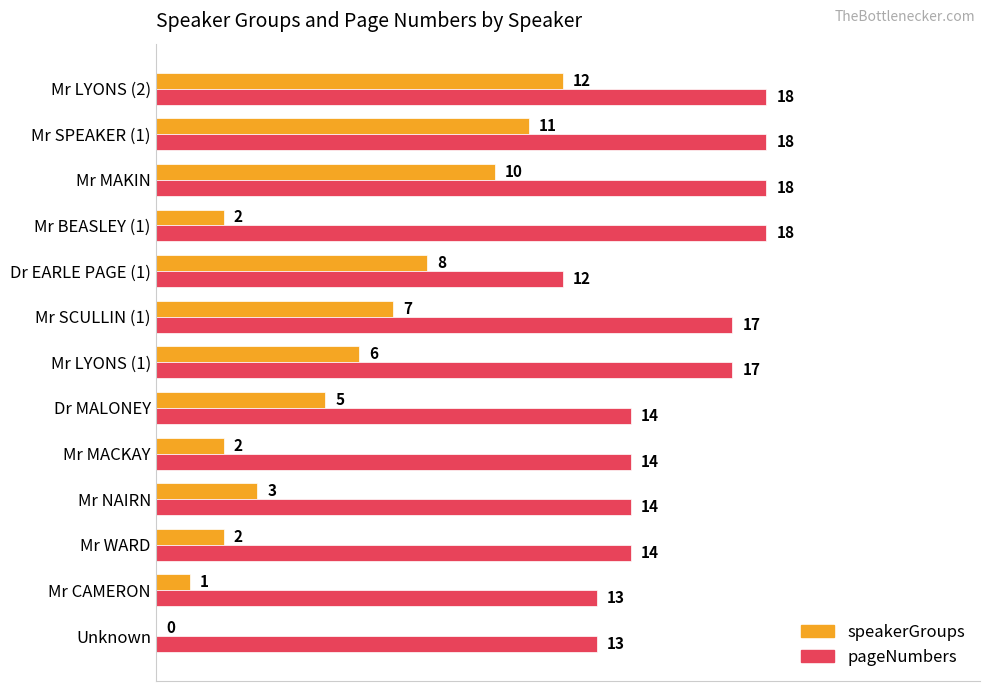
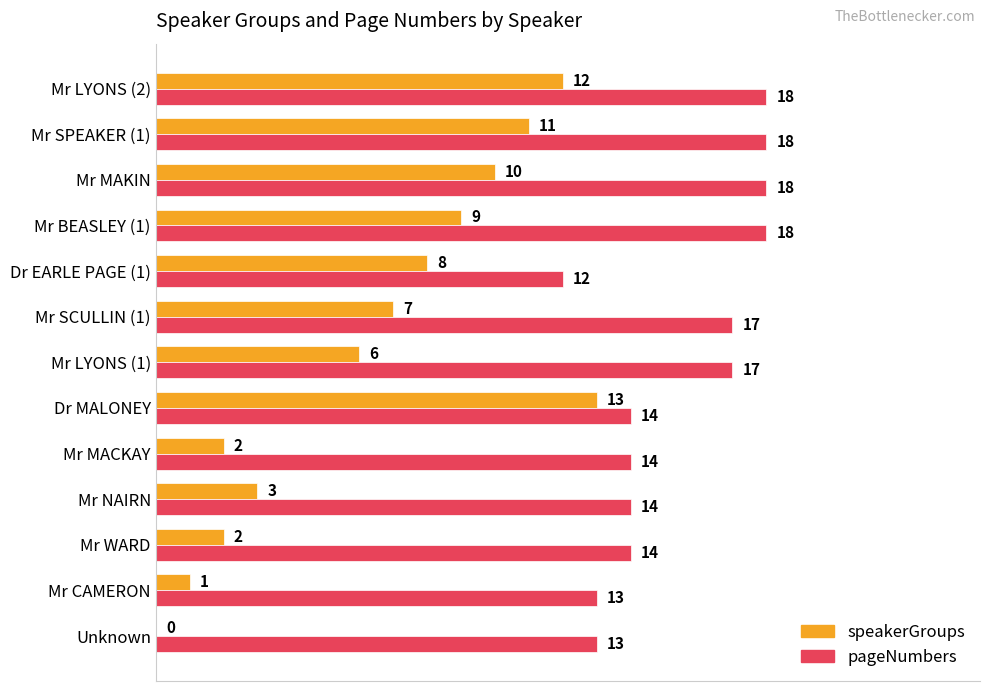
speakerGroups, Mr BEASLEY (1): 2 -> 9
speakerGroups, Dr MALONEY: 5 -> 13
